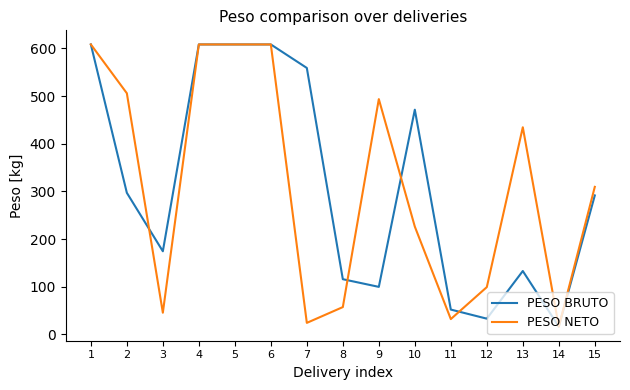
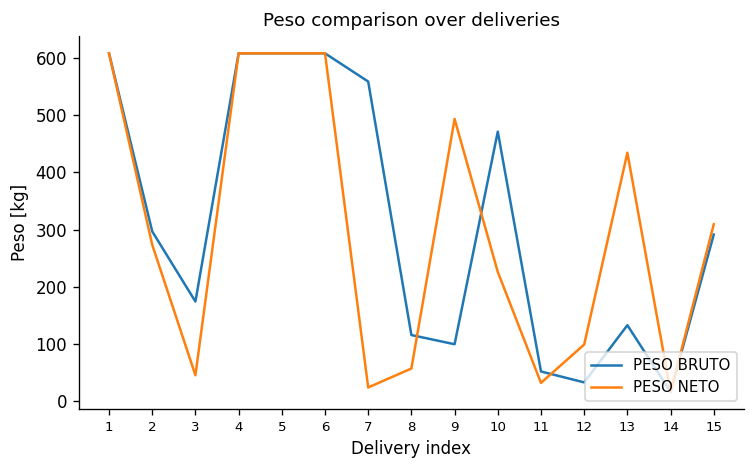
PESO NETO, 2: 510 -> 270
